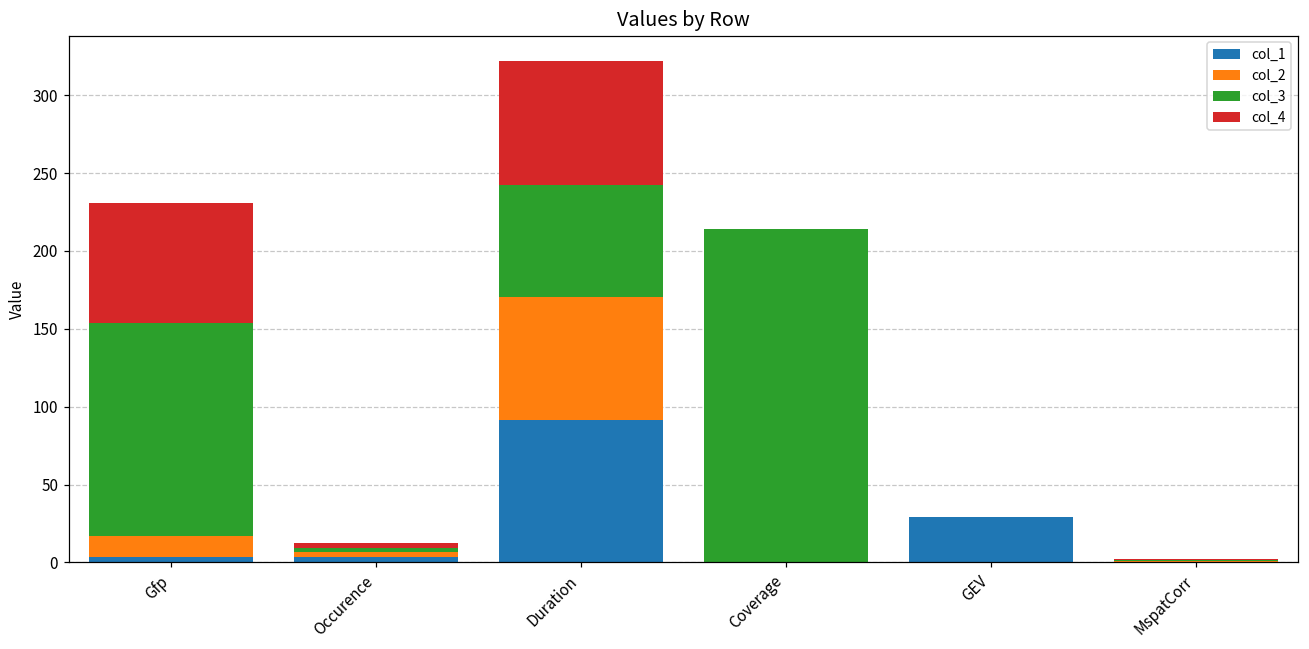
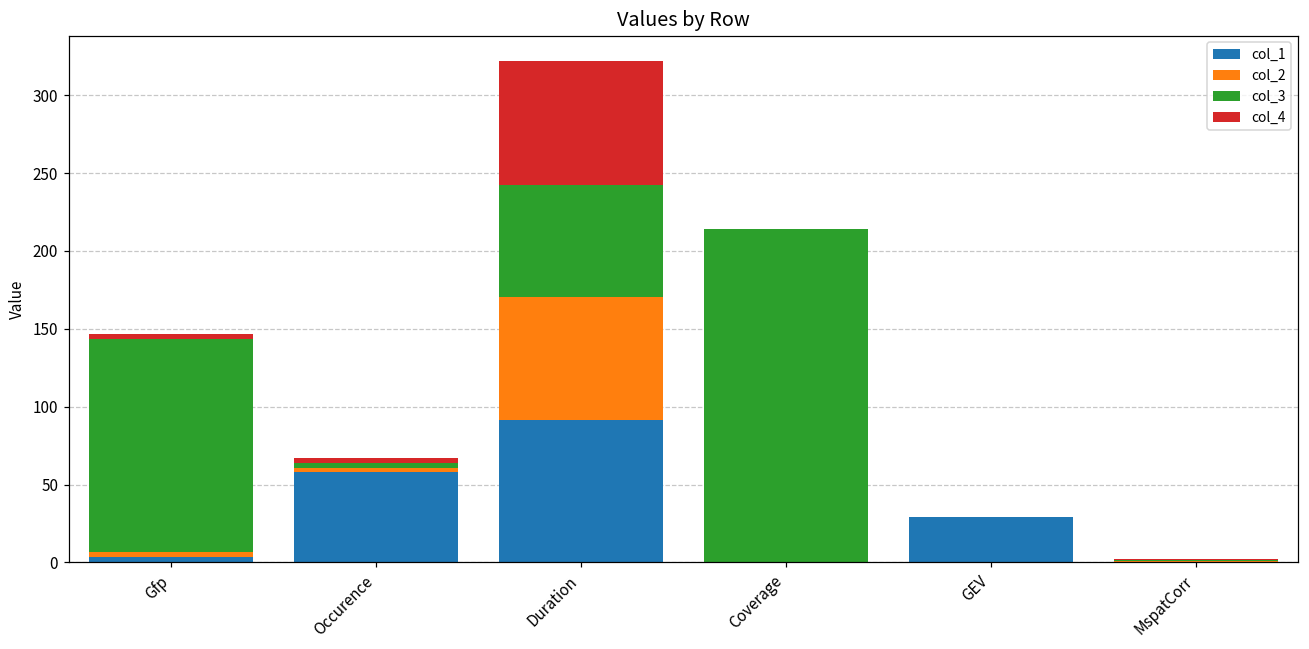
col_2, Gfp: 13 -> 3
col_4, Gfp: 77 -> 3
col_1, Occurence: 3 -> 58
